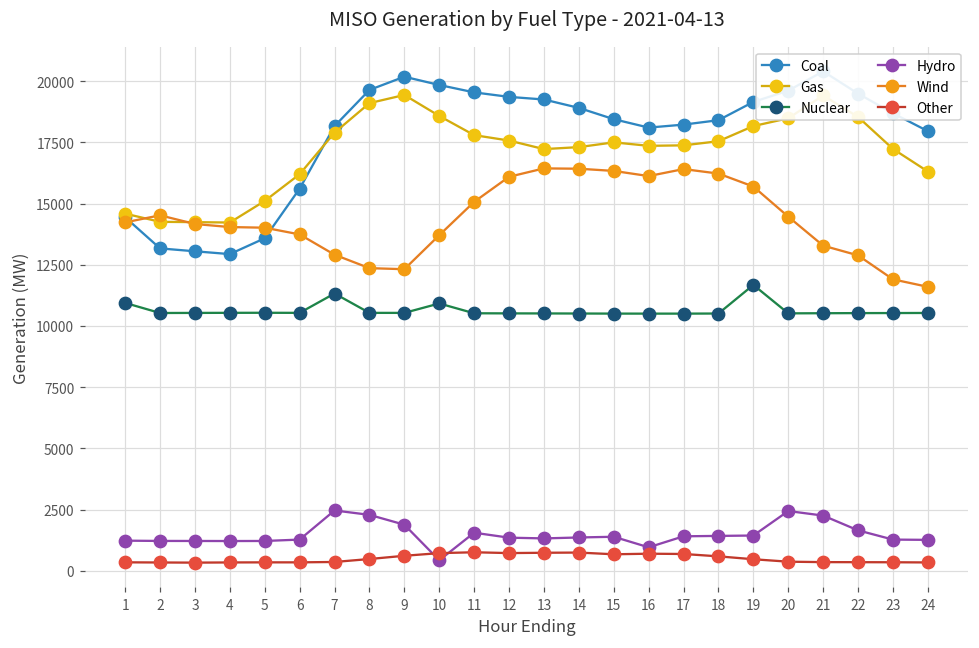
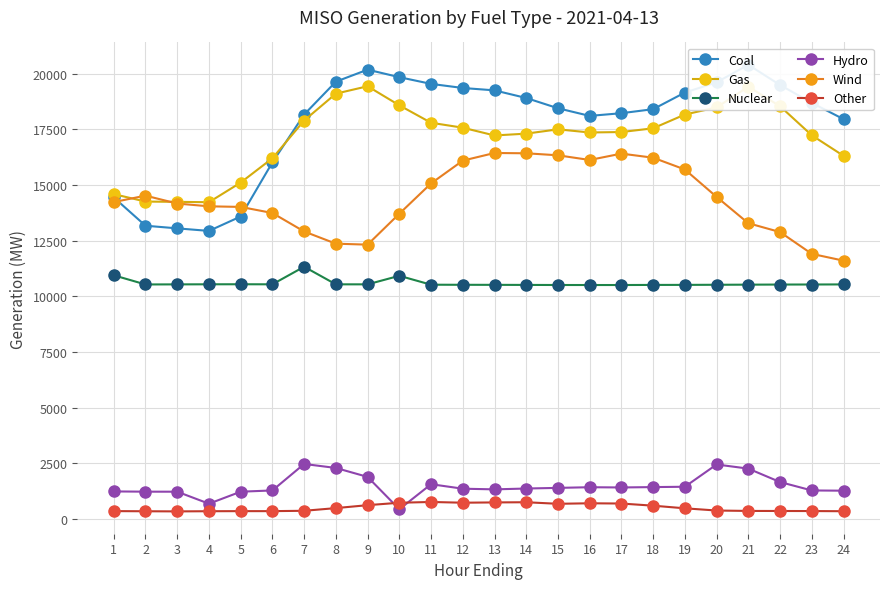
Hydro, 4: 1200 -> 700
Coal, 6: 15600 -> 16000
Hydro, 16: 1000 -> 1400
Nuclear, 19: 11700 -> 10500
